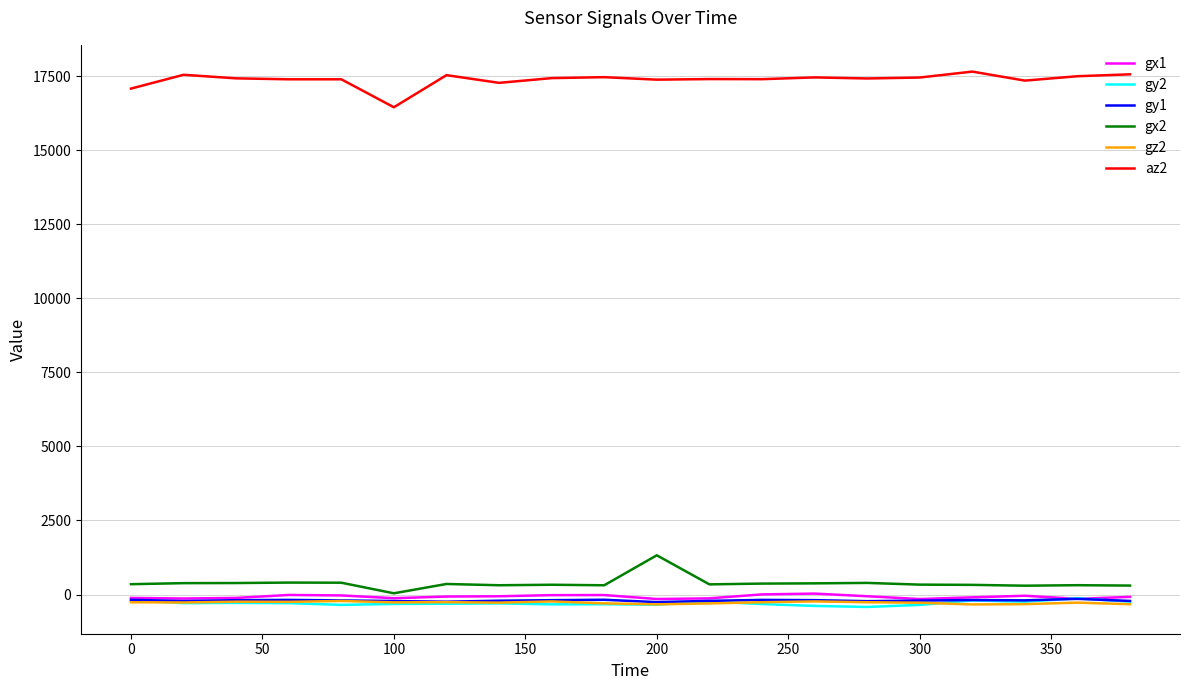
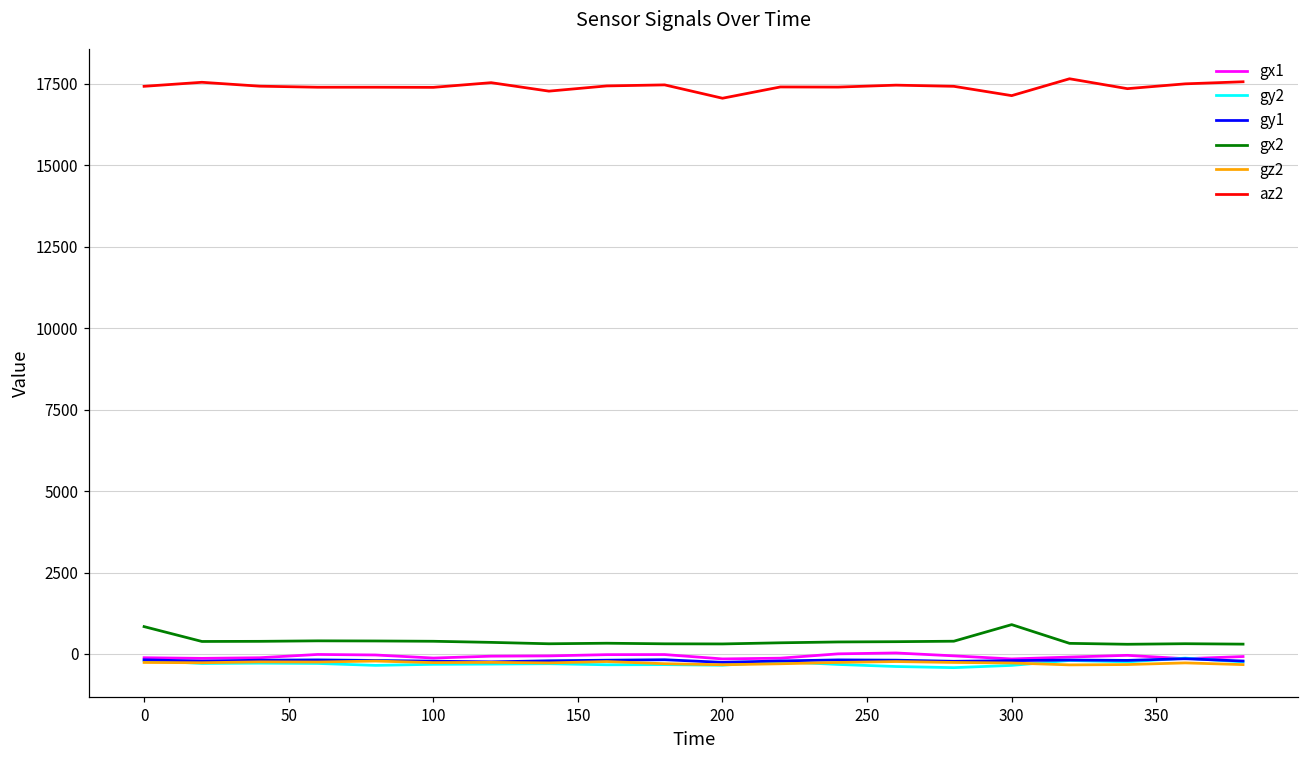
gx2, 0: 300 -> 800
az2, 0: 17100 -> 17400
gx2, 100: 0 -> 400
az2, 100: 16500 -> 17400
gx2, 200: 1300 -> 300
az2, 200: 17400 -> 17100
gx2, 300: 300 -> 900
az2, 300: 17500 -> 17100
